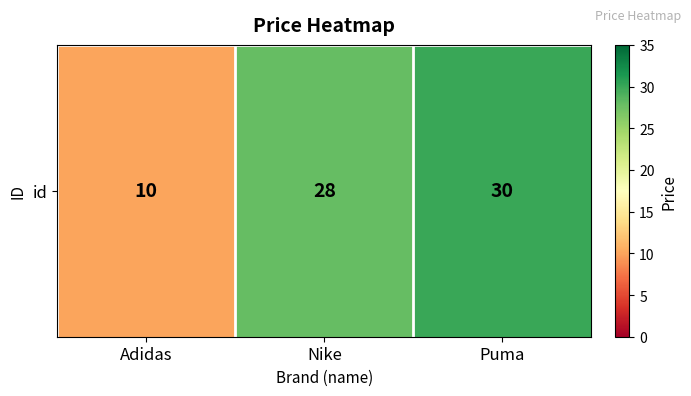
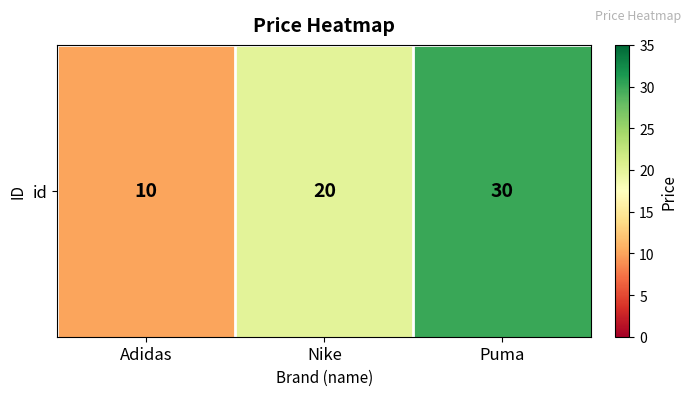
id, Nike: 28 -> 20
